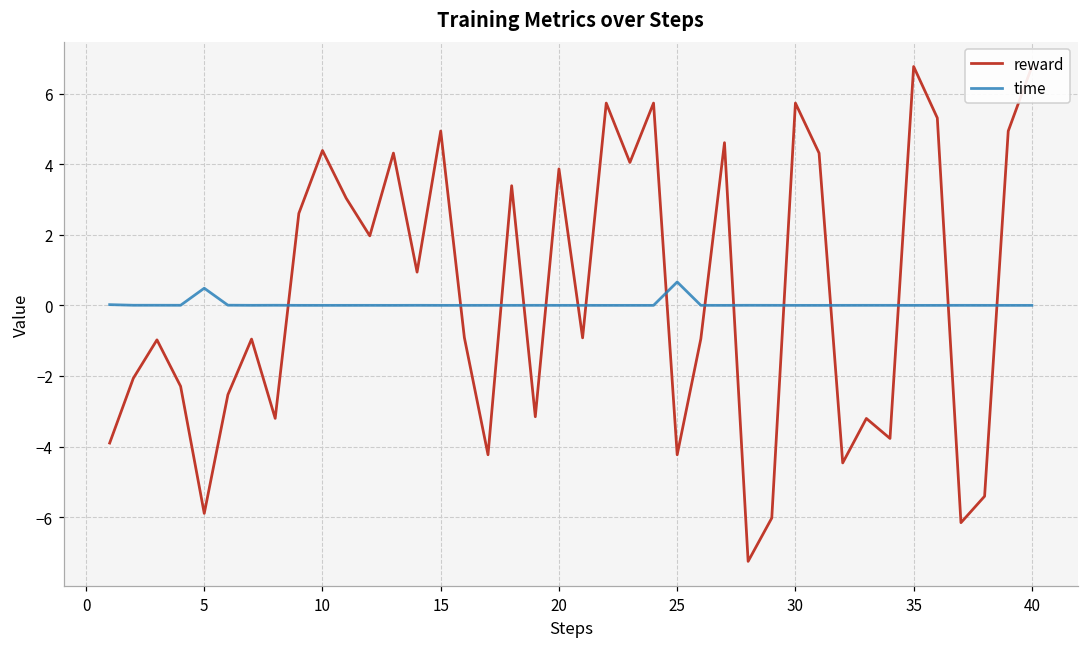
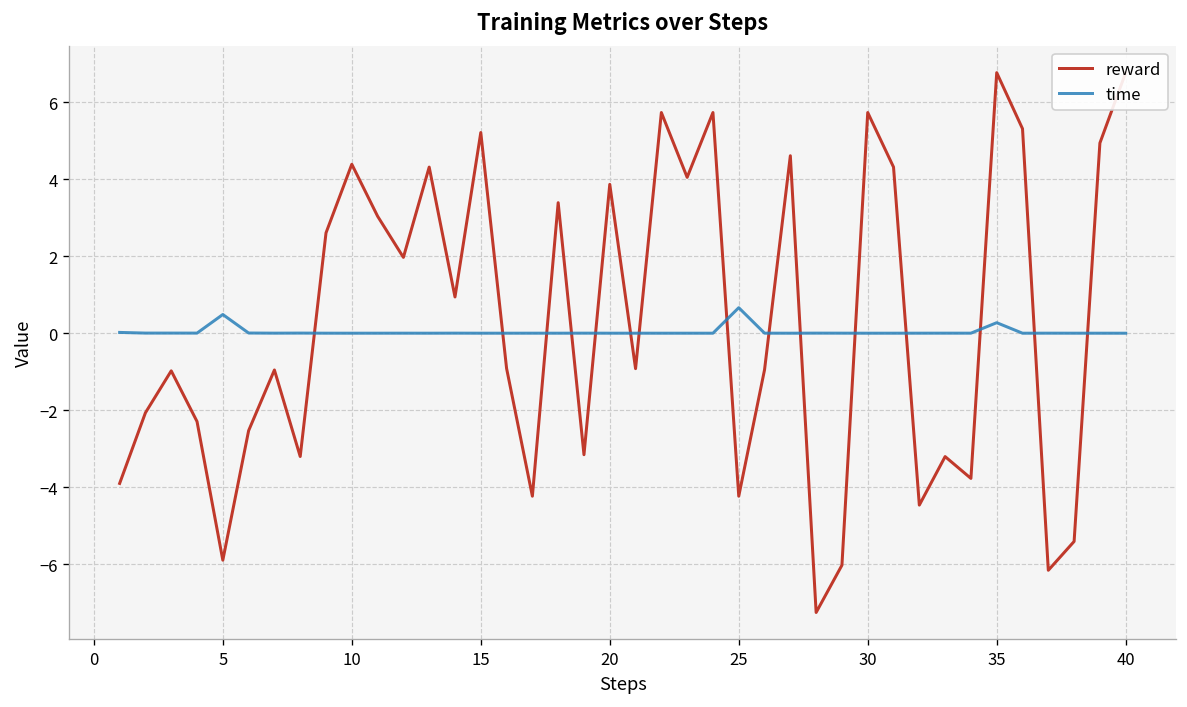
reward, 15: 4.9 -> 5.2
time, 35: 0.0 -> 0.3
